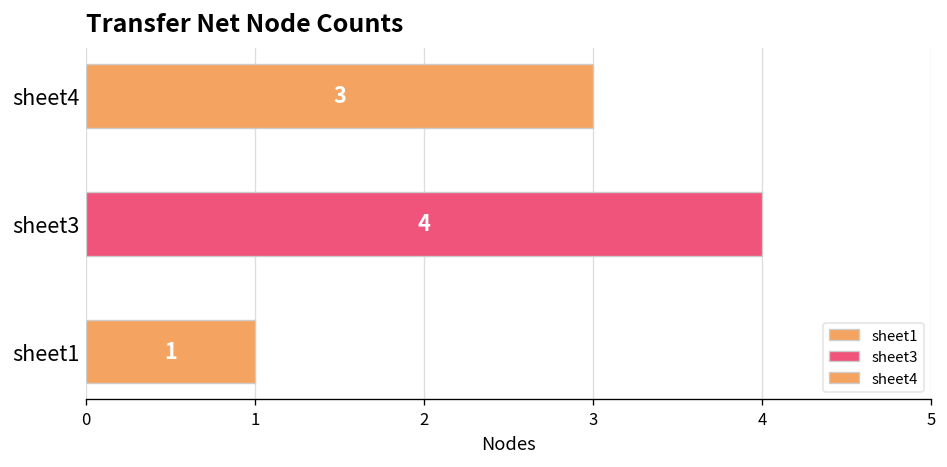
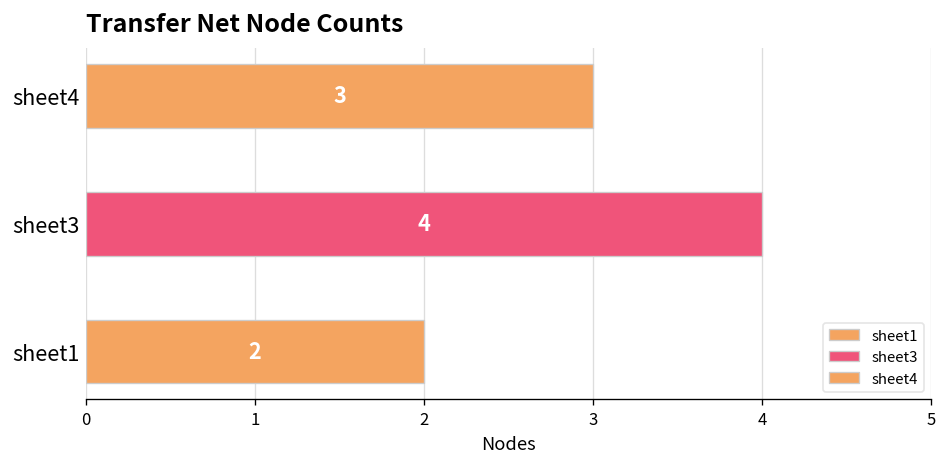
sheet1: 1 -> 2
